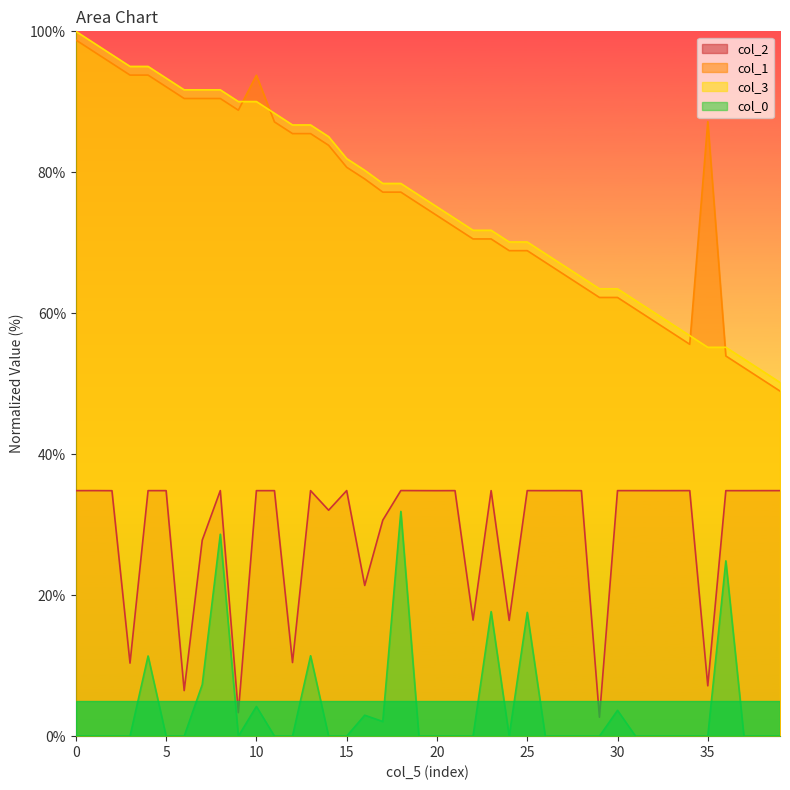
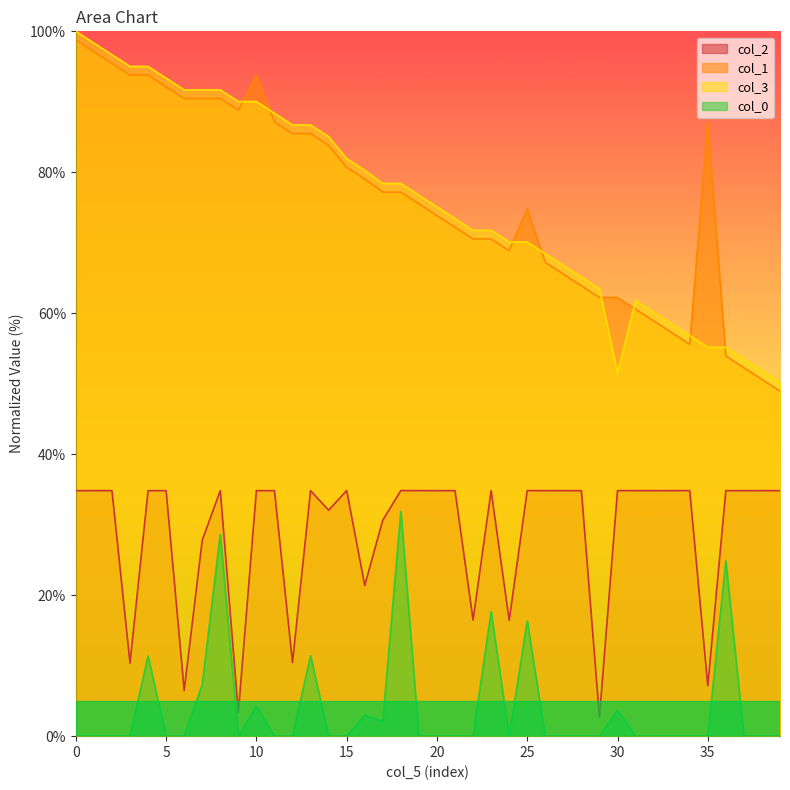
col_1, 25: 69% -> 75%
col_0, 25: 18% -> 16%
col_3, 30: 63% -> 51%
